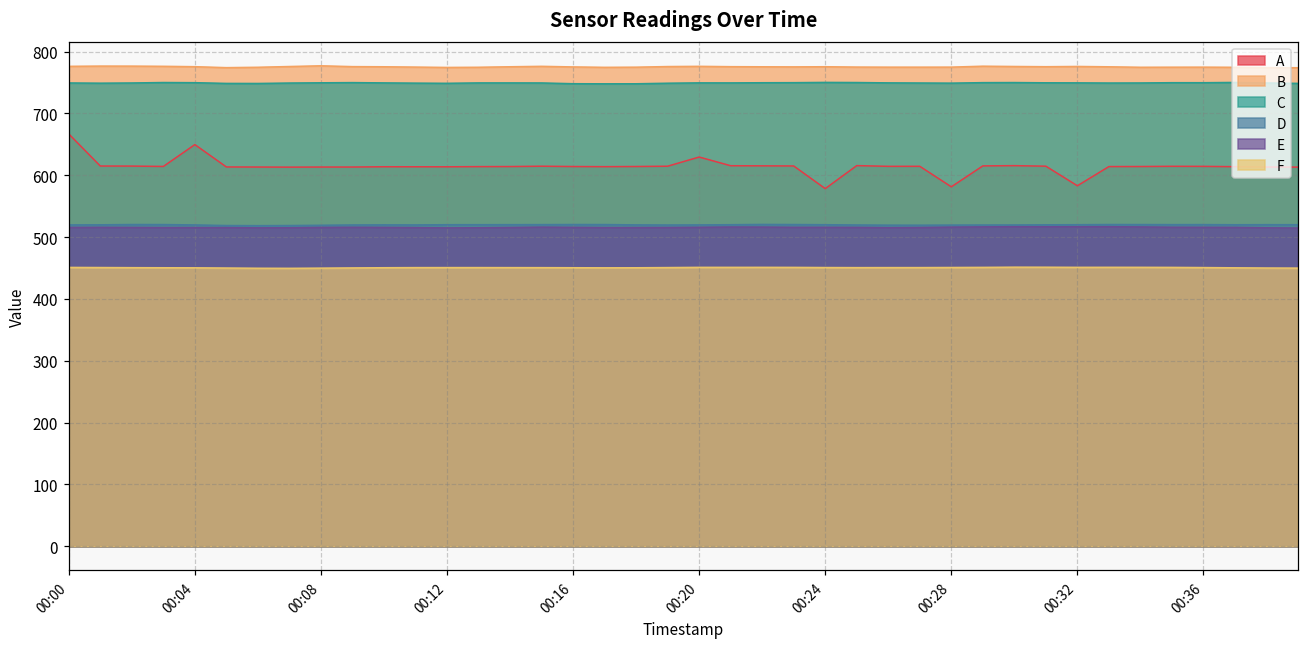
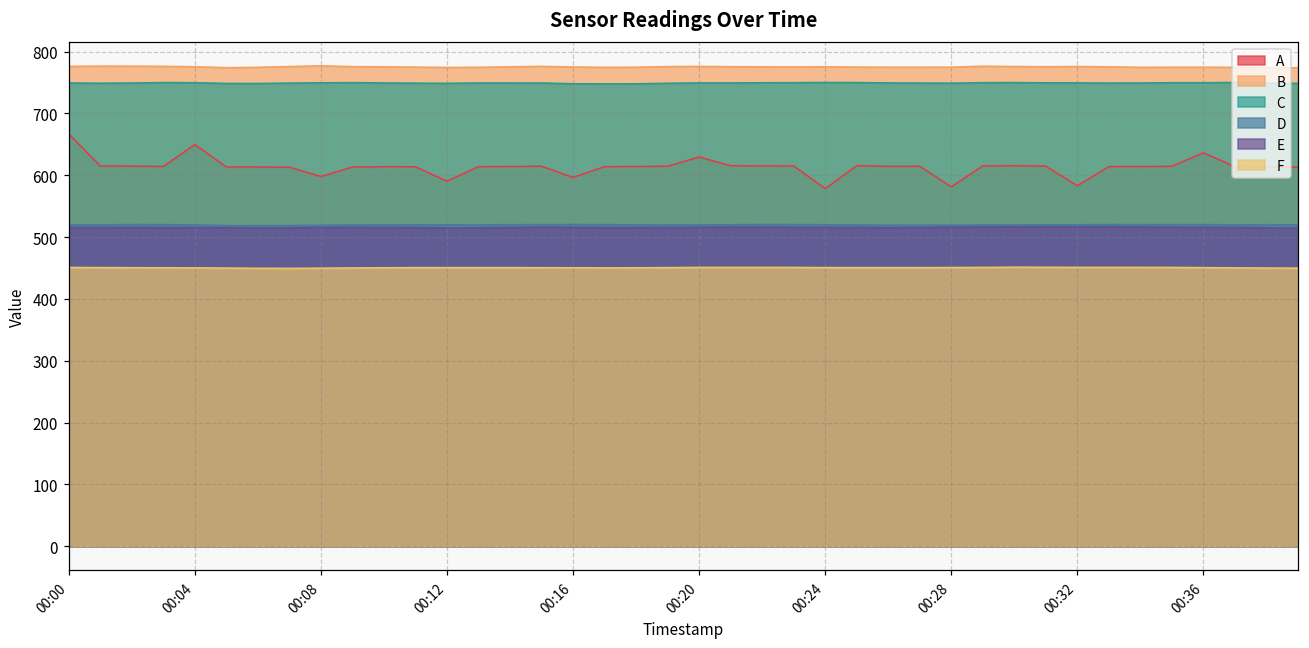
A, 00:08: 610 -> 600
A, 00:12: 610 -> 590
A, 00:16: 610 -> 600
A, 00:36: 610 -> 640
